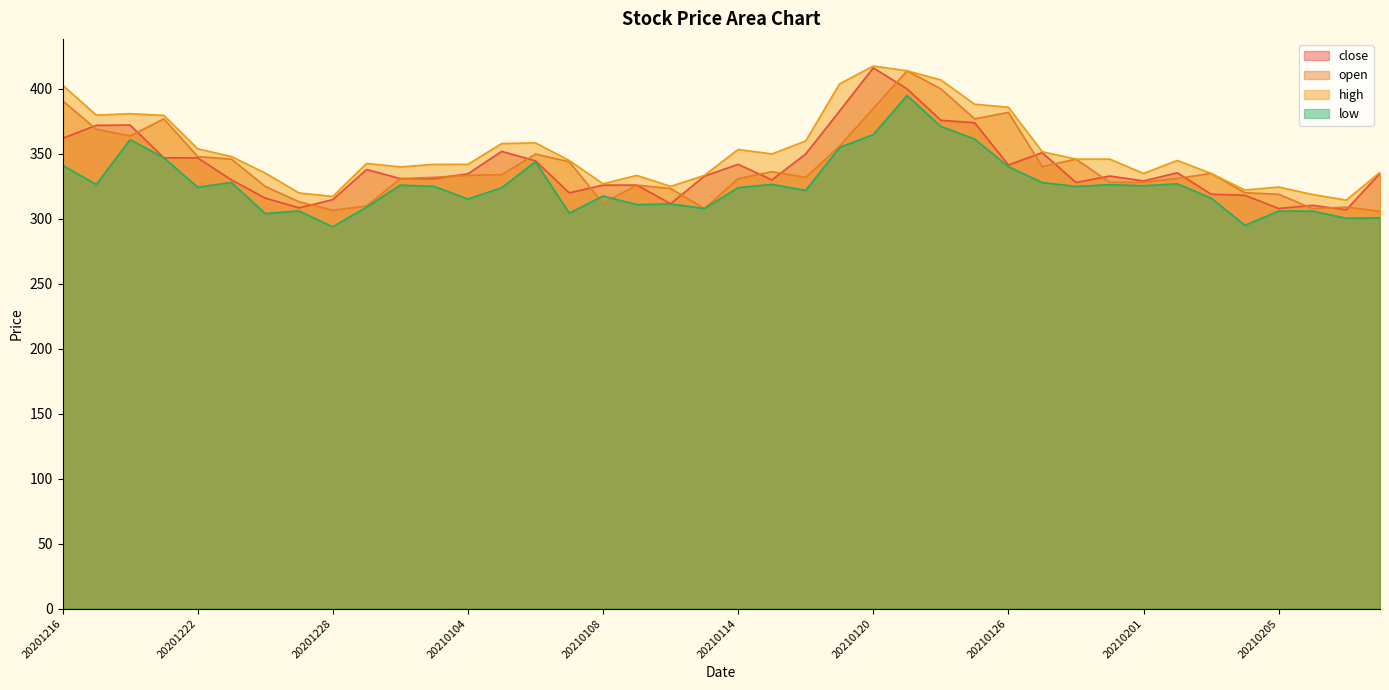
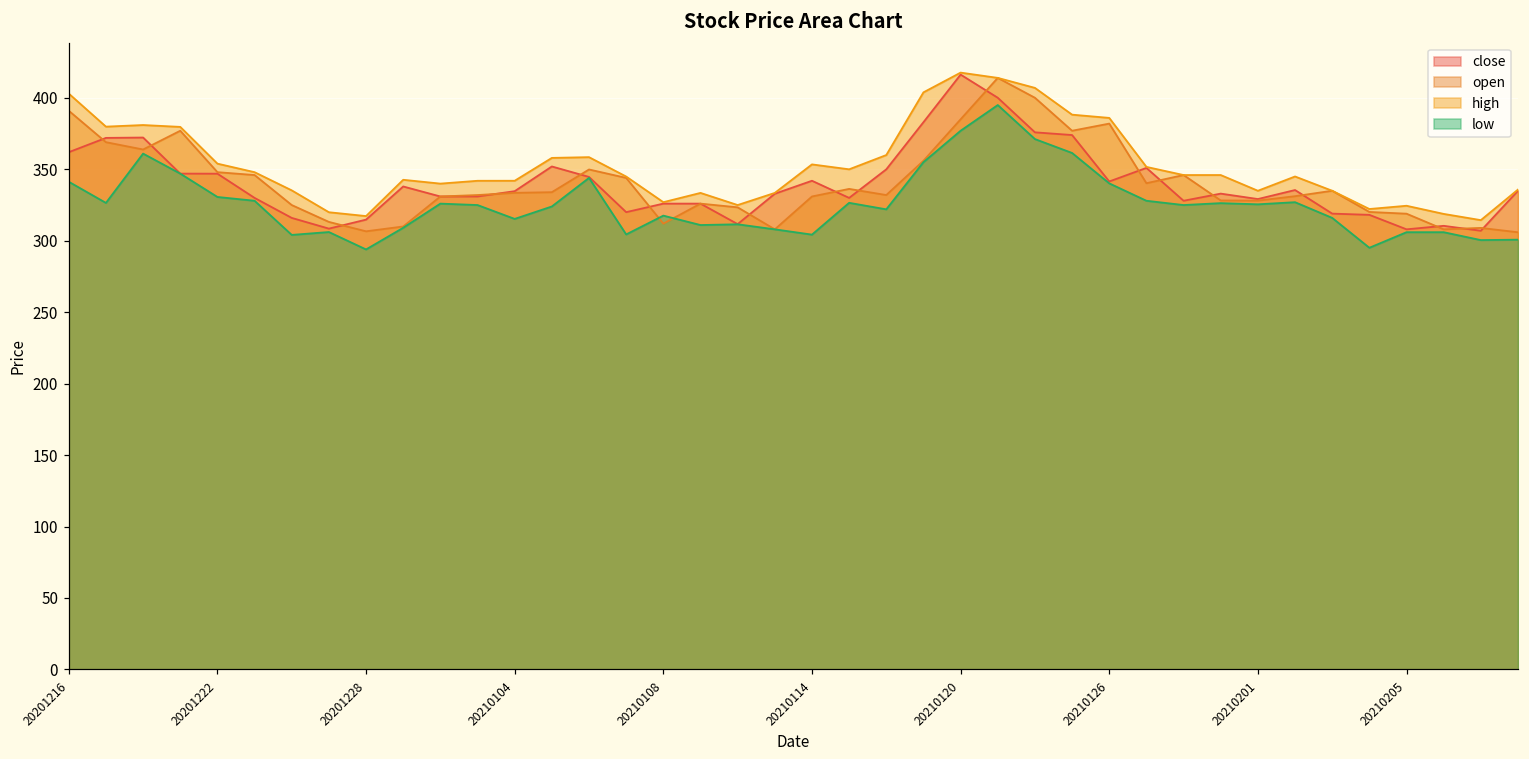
low, 20201222: 324 -> 331
low, 20210114: 324 -> 304
low, 20210120: 365 -> 377
